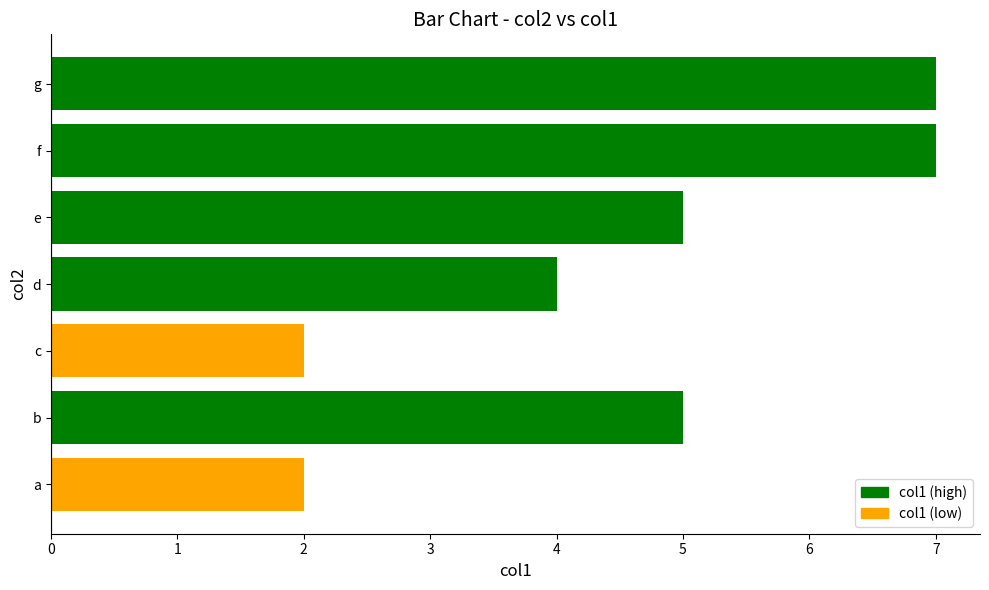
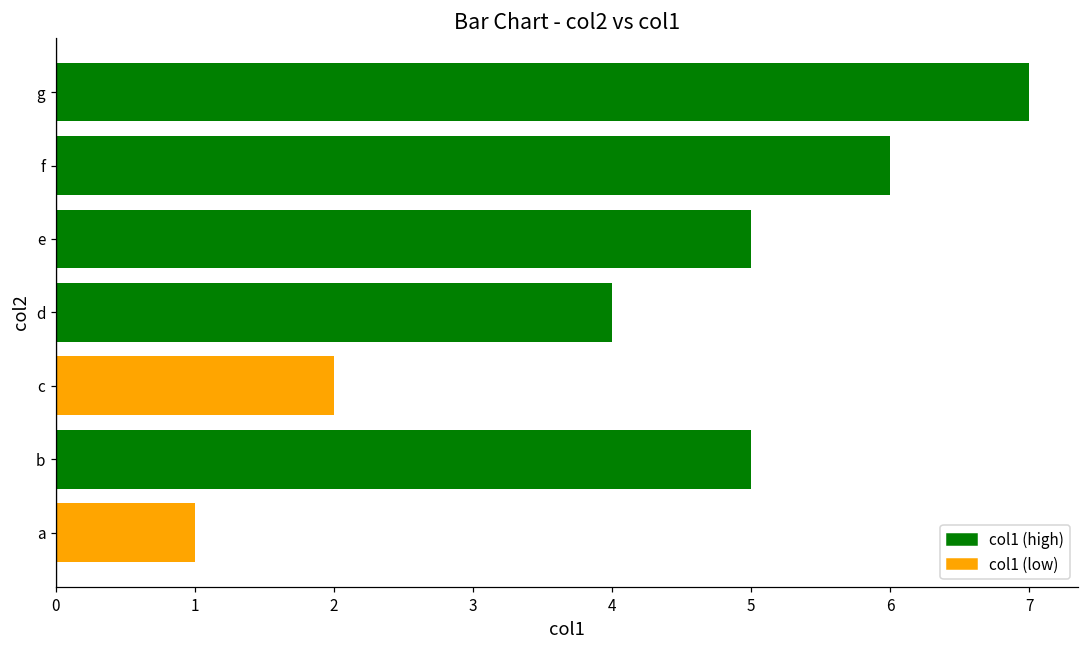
f: 7 -> 6
a: 2 -> 1
